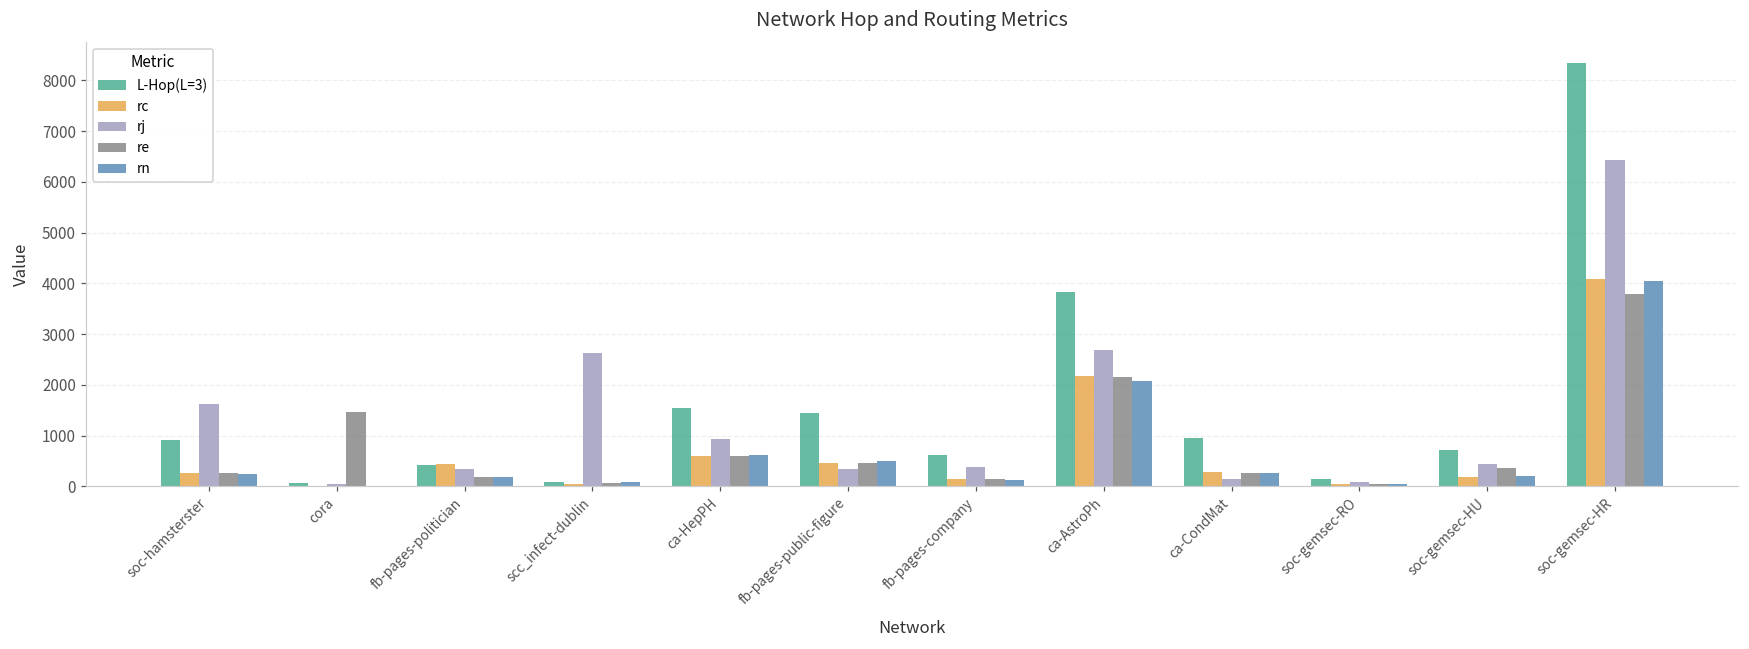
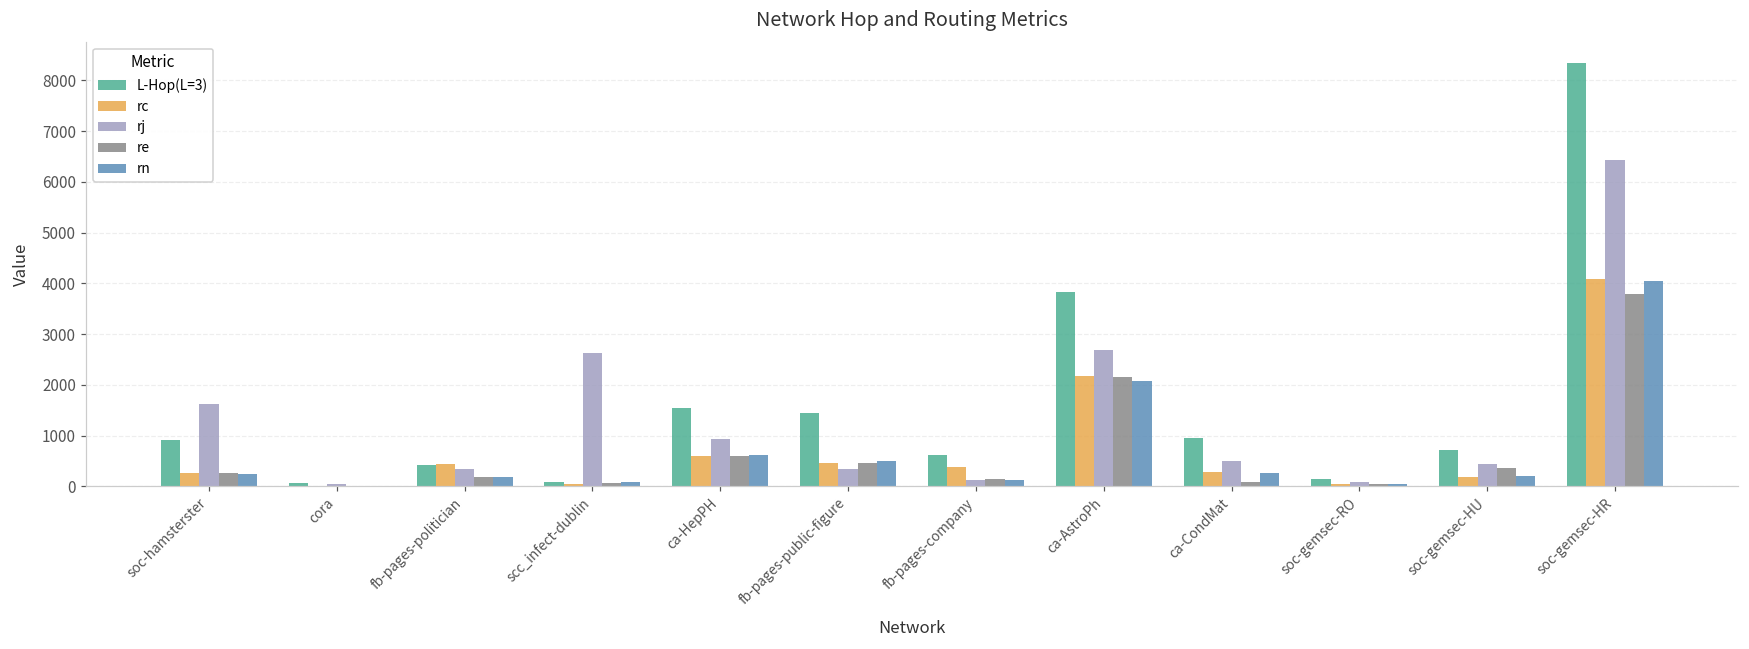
re, cora: 1500 -> 0
rc, fb-pages-company: 100 -> 400
rj, fb-pages-company: 400 -> 100
rj, ca-CondMat: 100 -> 500
re, ca-CondMat: 300 -> 100
